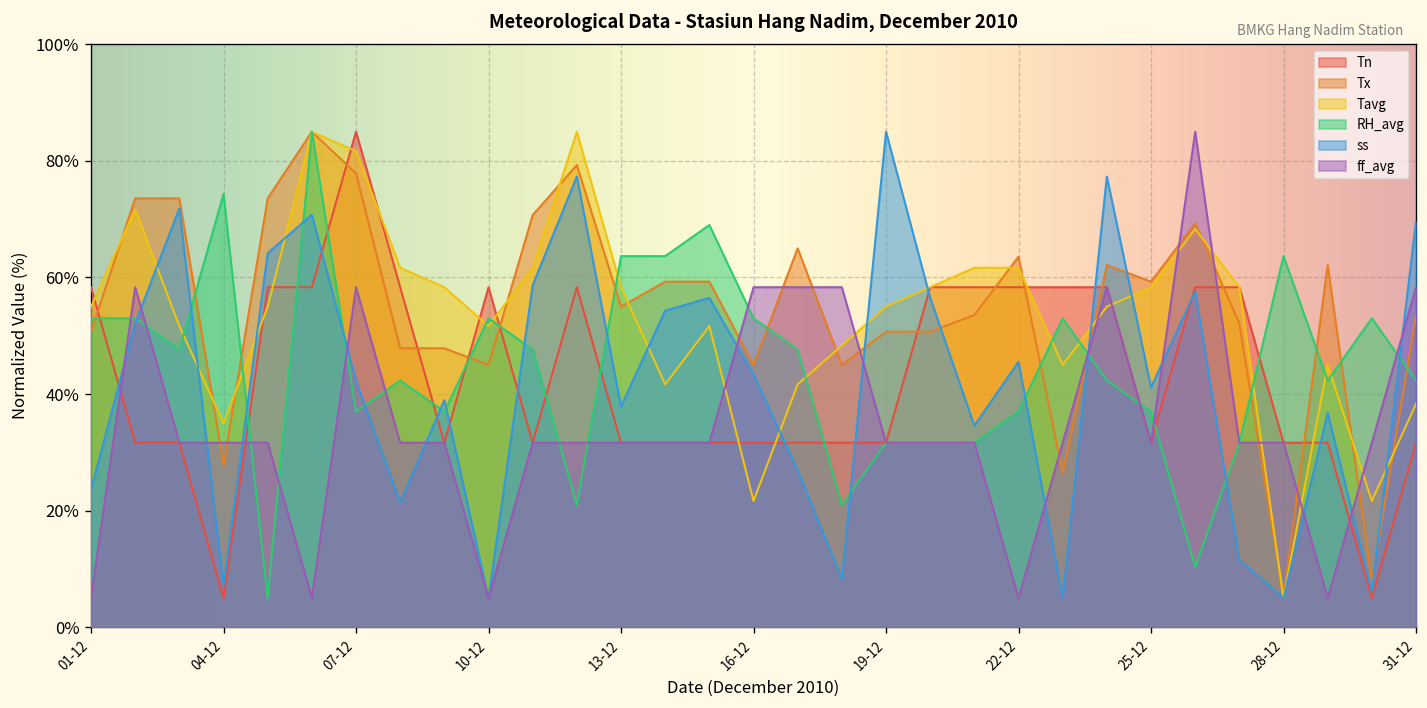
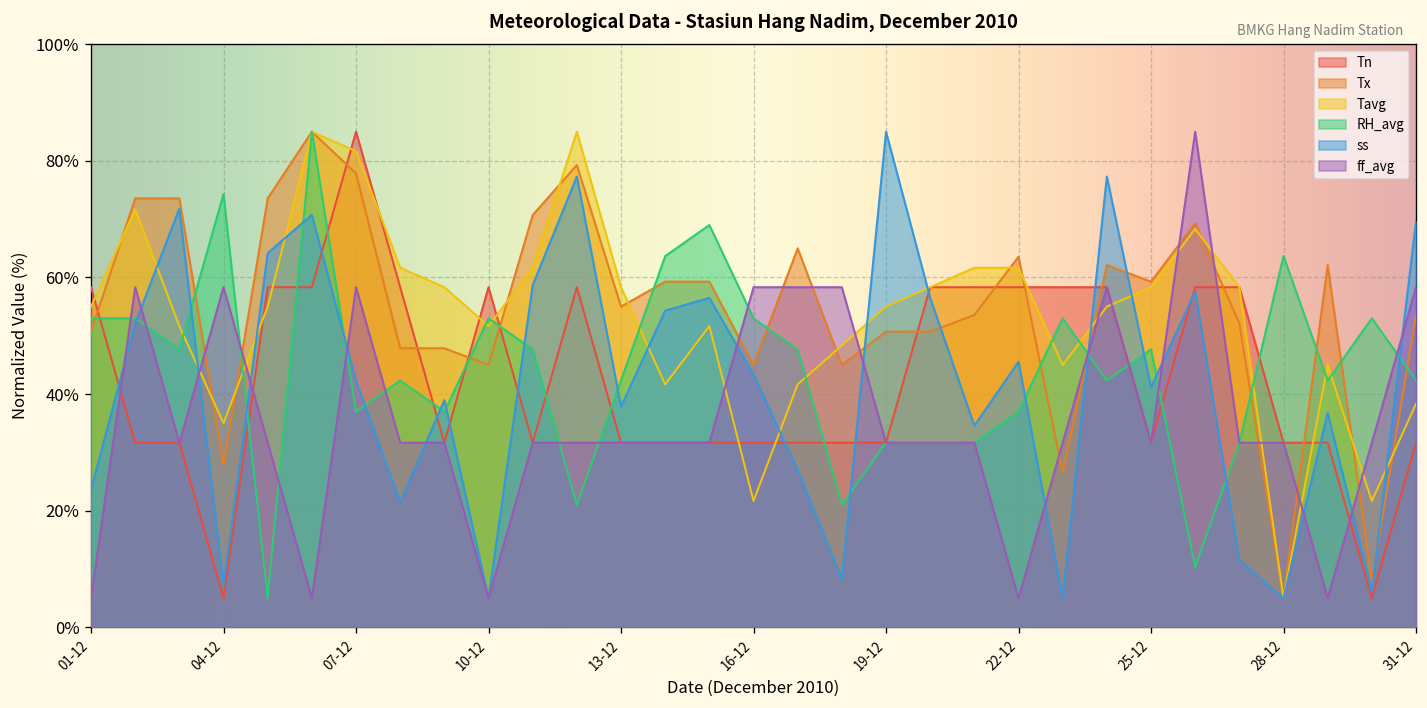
ff_avg, 04-12: 32% -> 58%
RH_avg, 13-12: 64% -> 42%
RH_avg, 25-12: 37% -> 48%
